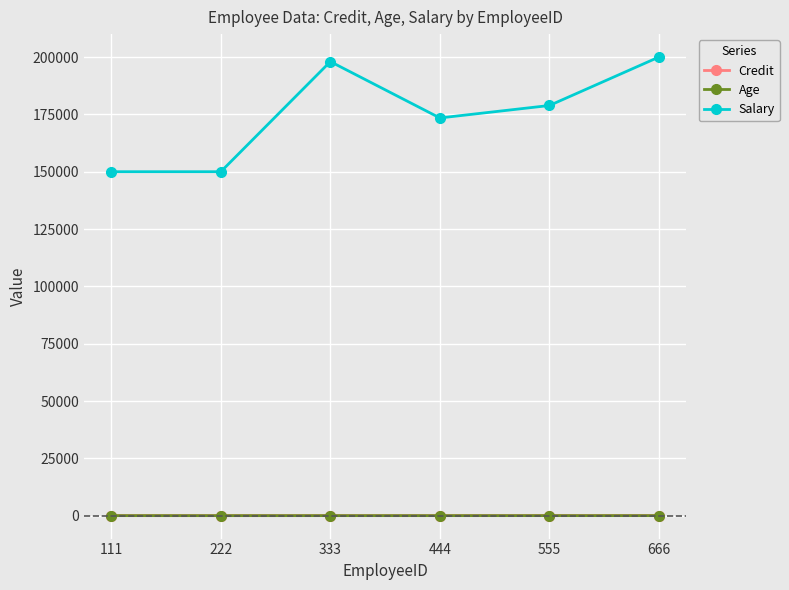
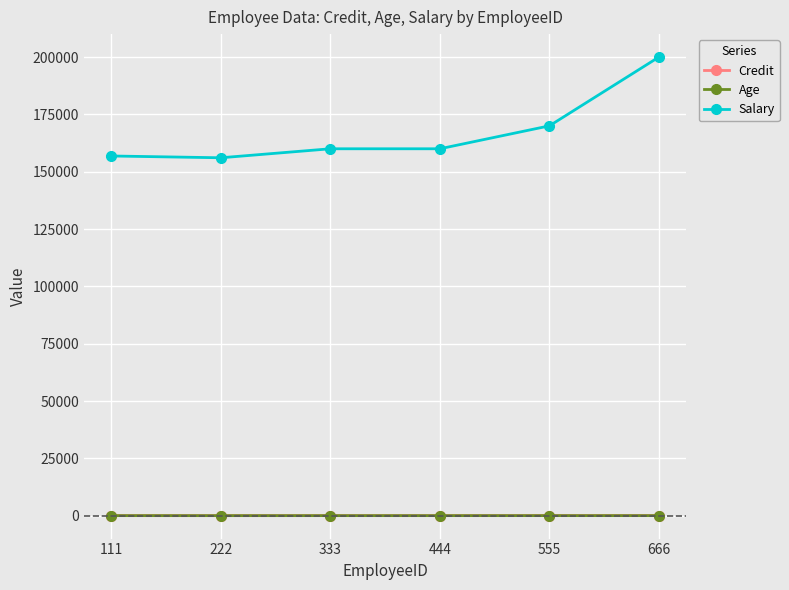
Salary, 111: 150000 -> 157000
Salary, 222: 150000 -> 156000
Salary, 333: 198000 -> 160000
Salary, 444: 173000 -> 160000
Salary, 555: 179000 -> 170000
